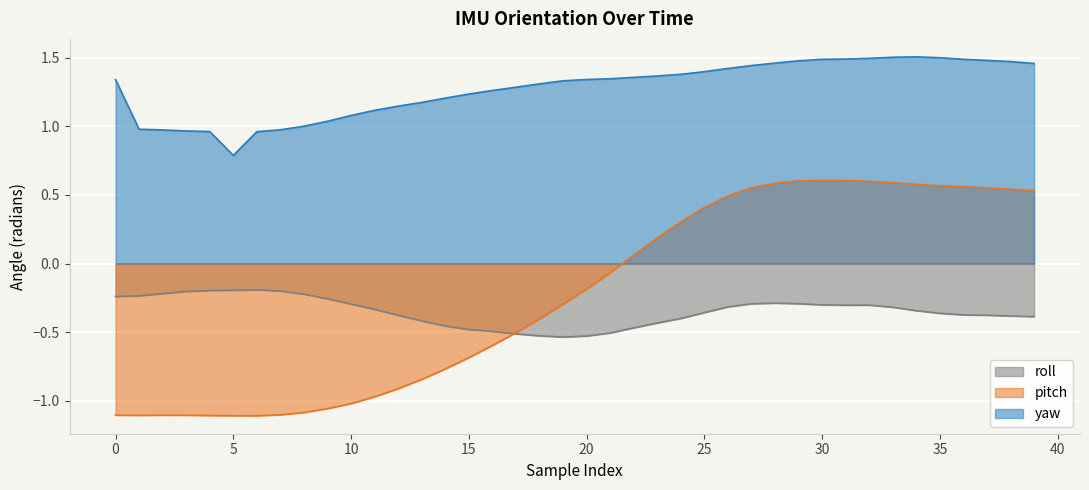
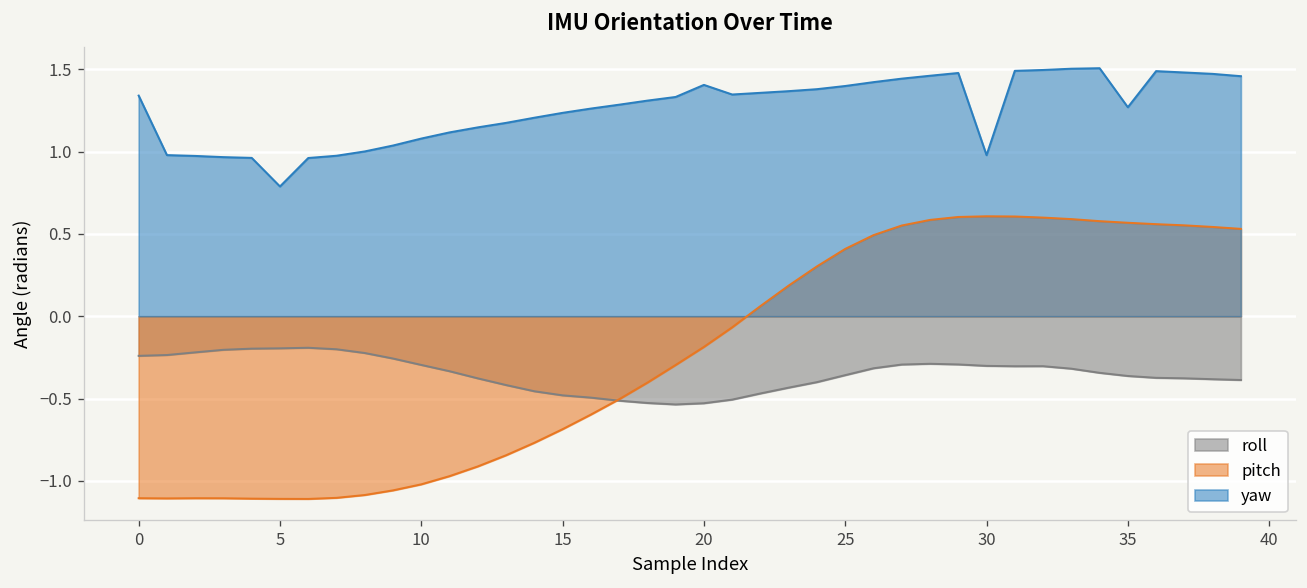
yaw, 20: 1.34 -> 1.40
yaw, 30: 1.49 -> 0.98
yaw, 35: 1.50 -> 1.27
